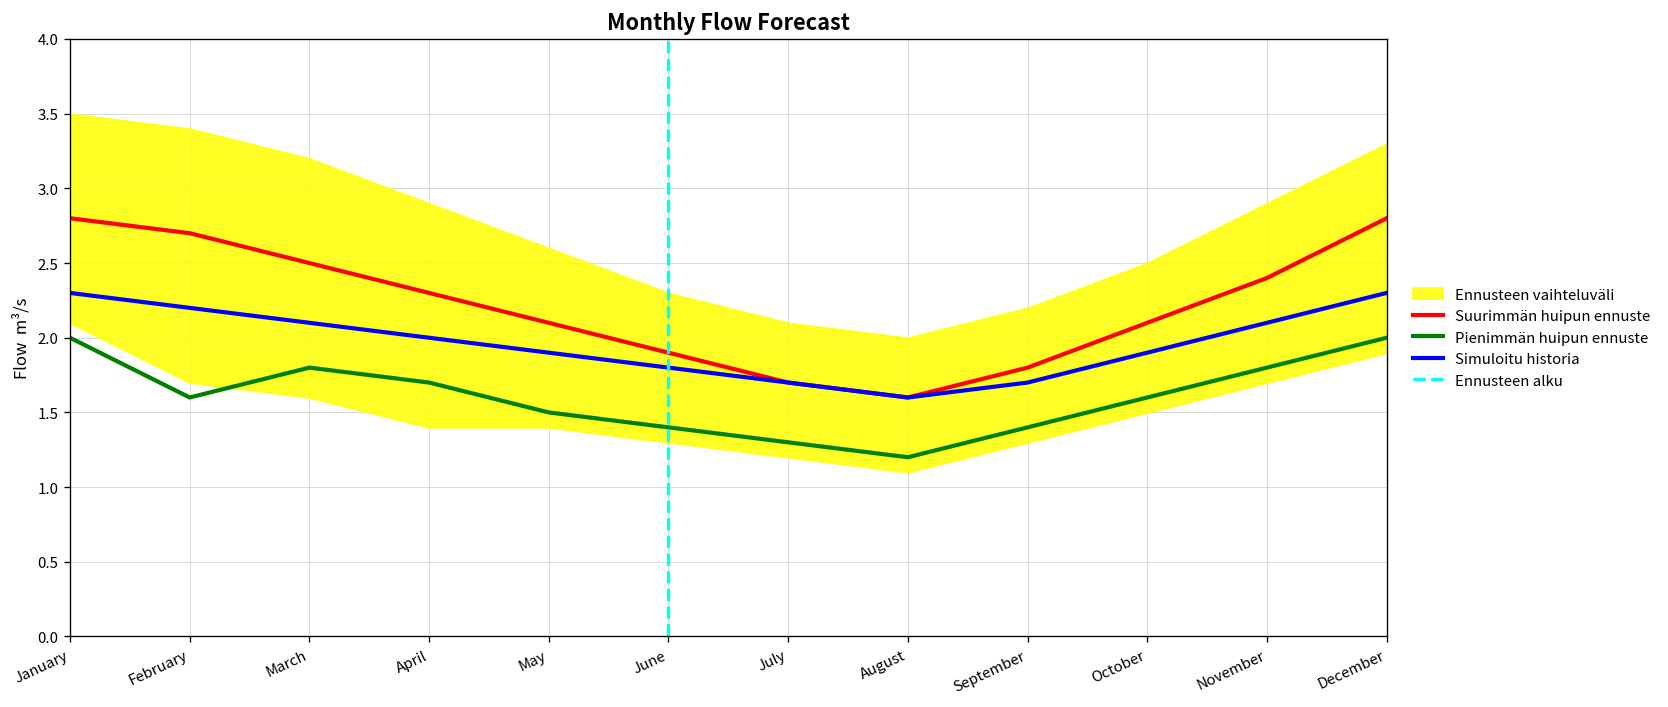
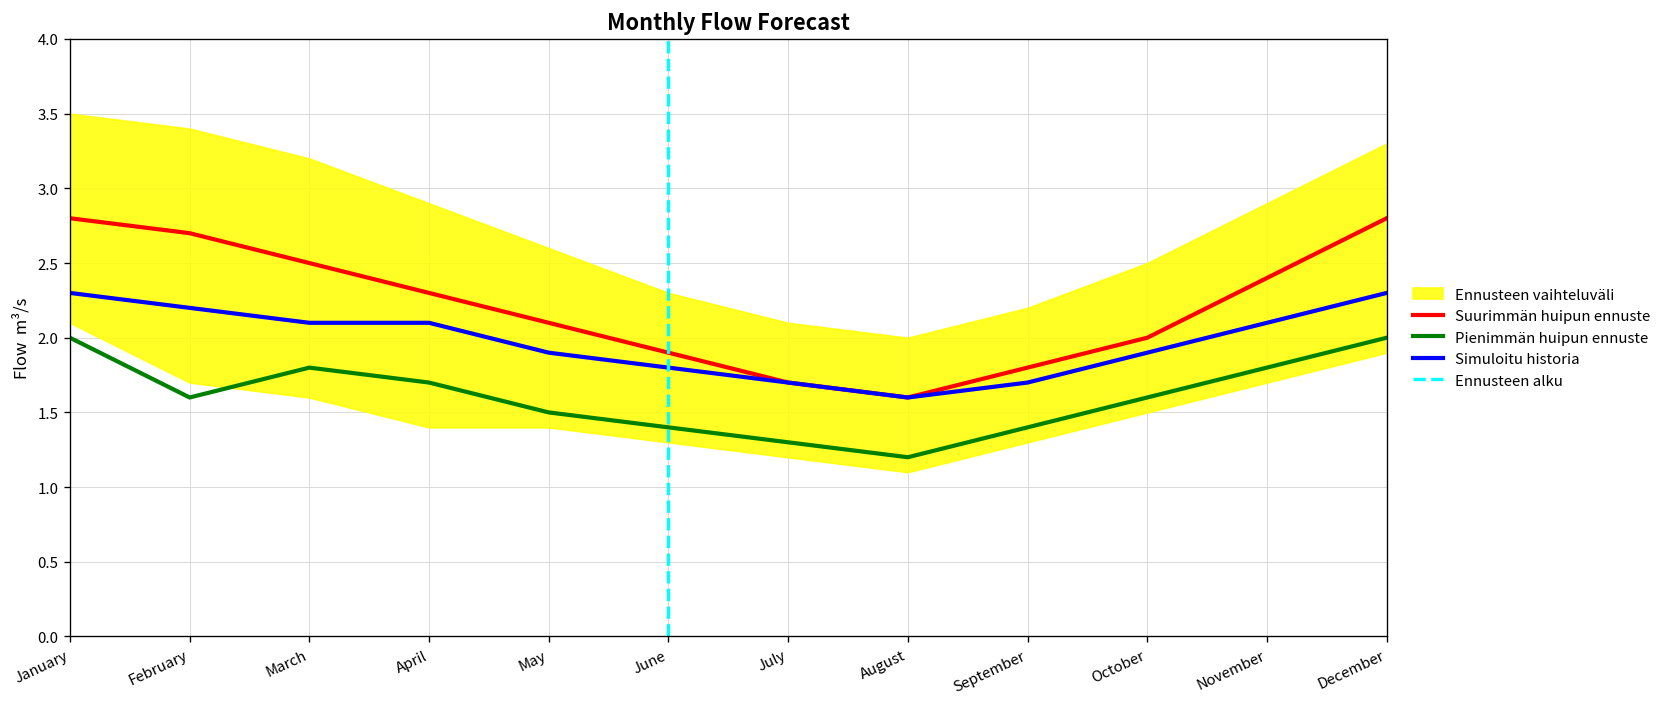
Simuloitu historia, April: 2.0 -> 2.1
Suurimmän huipun ennuste, October: 2.1 -> 2.0
